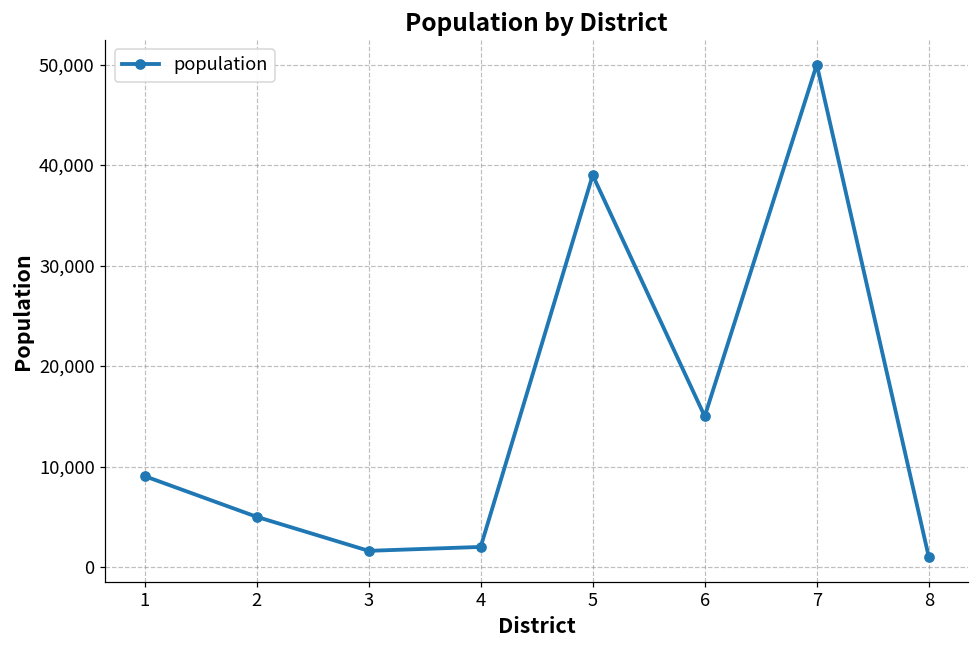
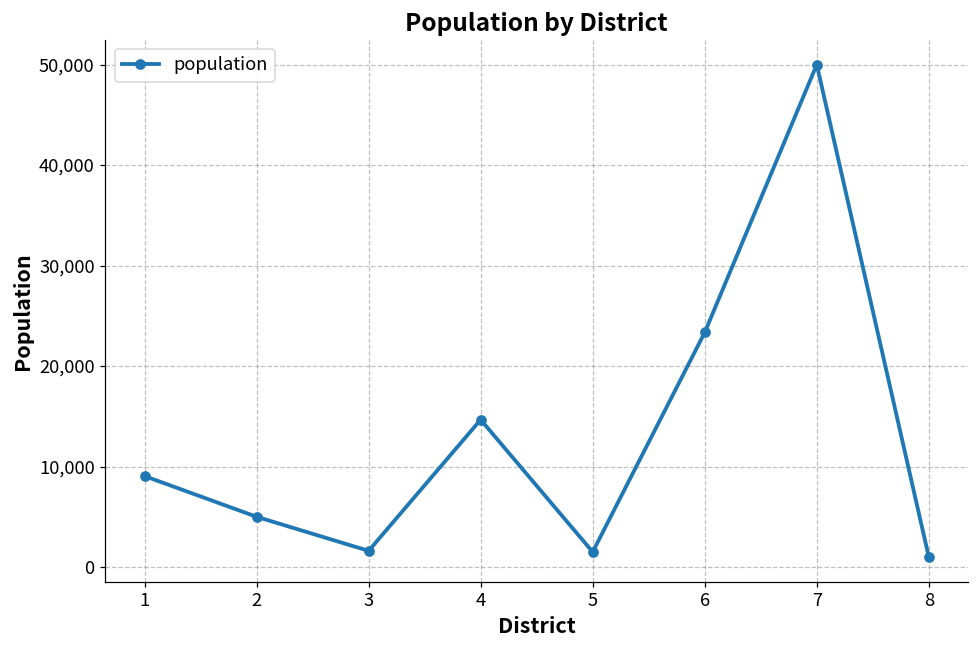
4: 2,000 -> 15,000
5: 39,000 -> 2,000
6: 15,000 -> 23,000
